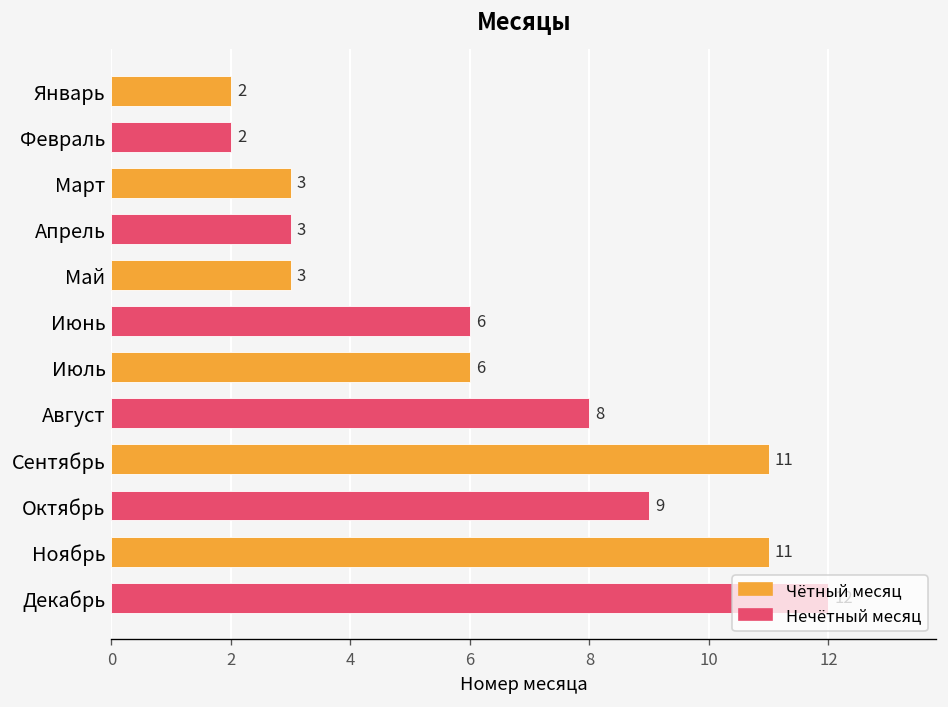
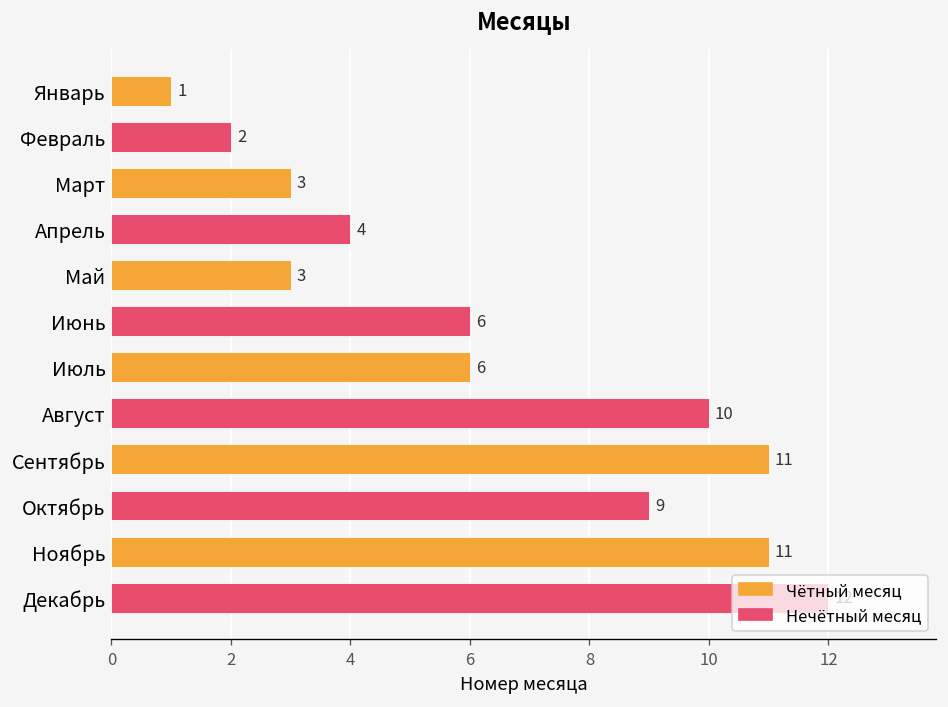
Январь: 2 -> 1
Апрель: 3 -> 4
Август: 8 -> 10
